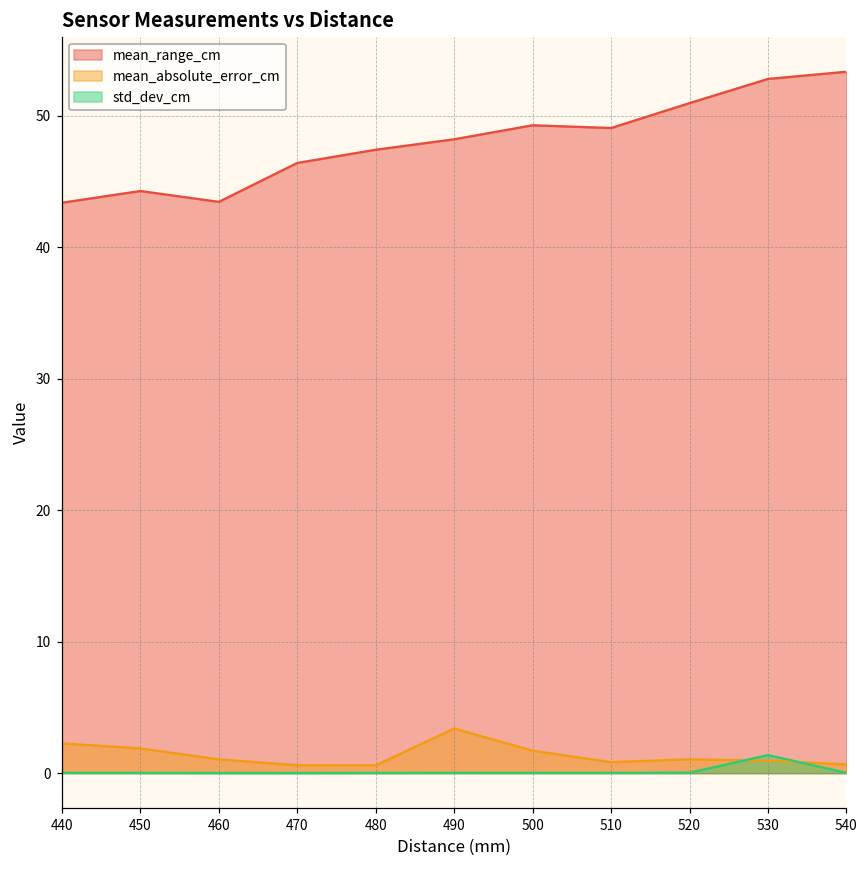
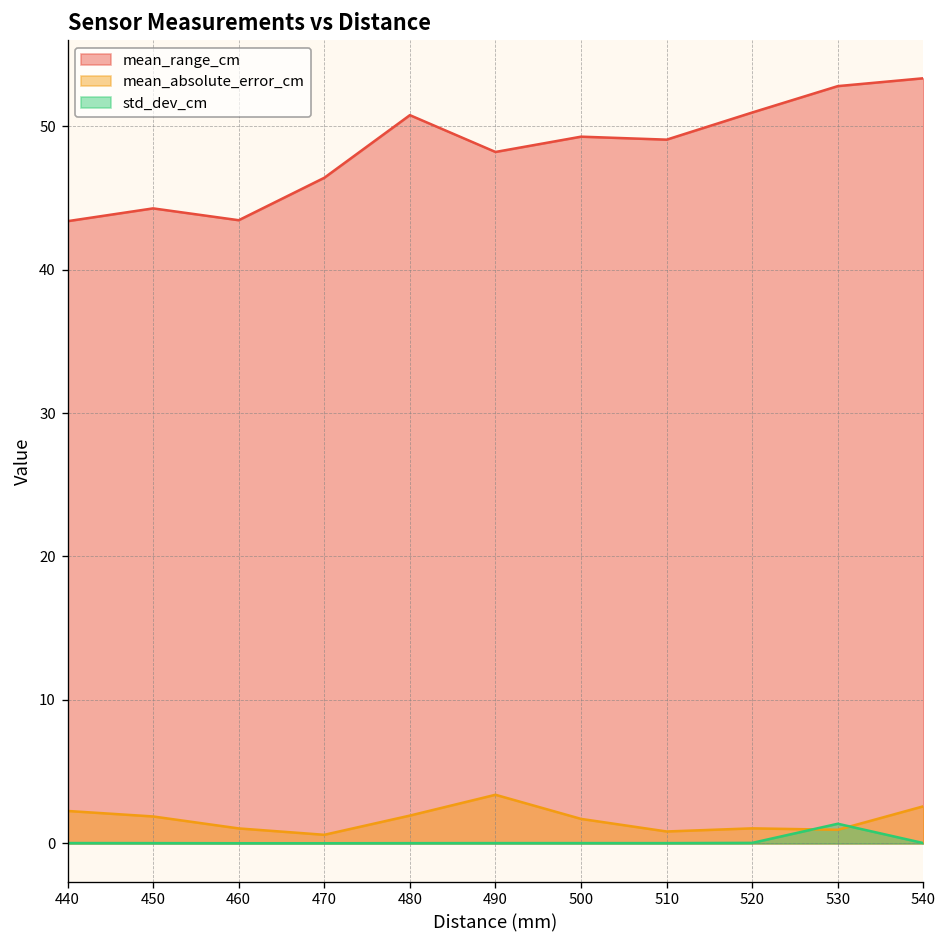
mean_range_cm, 480: 47.4 -> 50.8
mean_absolute_error_cm, 480: 0.6 -> 1.9
mean_absolute_error_cm, 540: 0.7 -> 2.6
